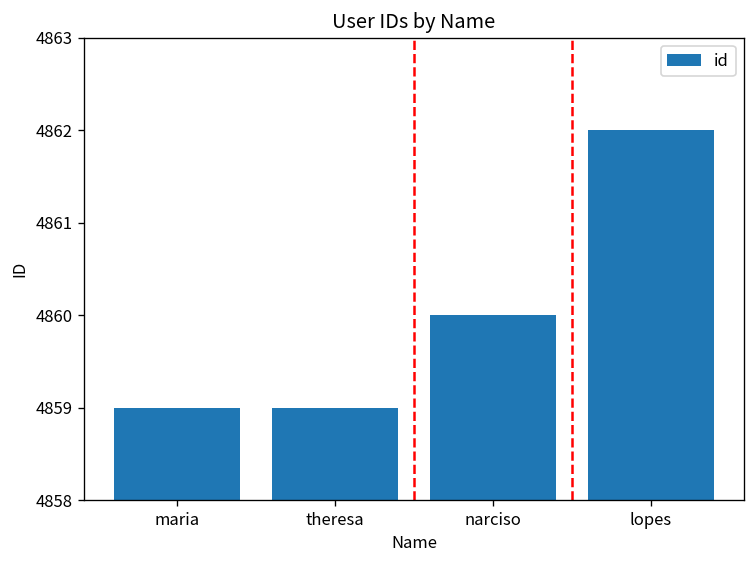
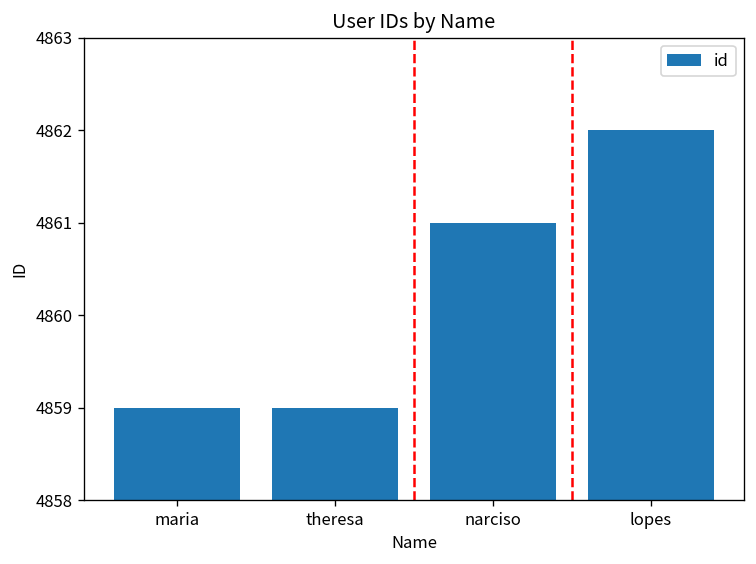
narciso: 4860 -> 4861
